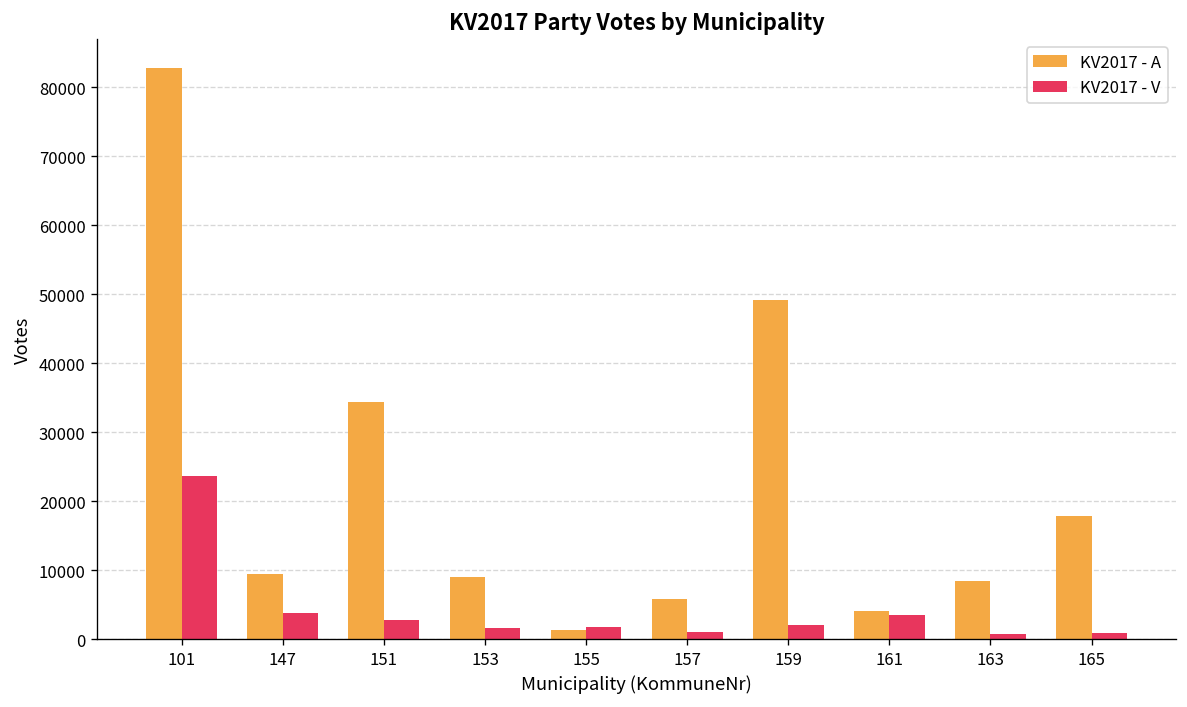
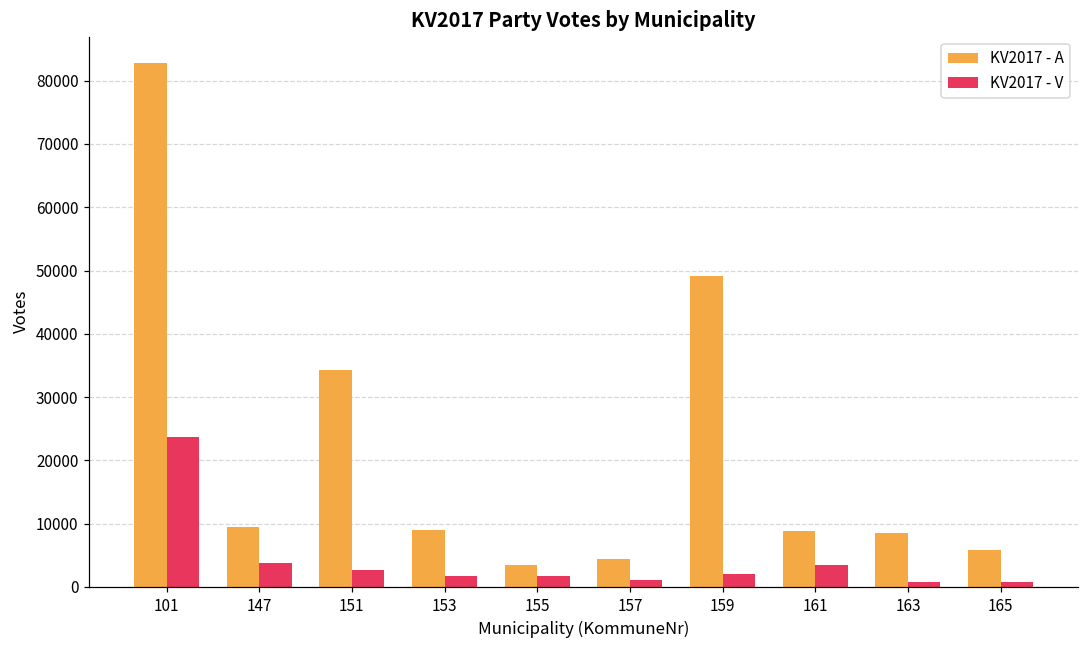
KV2017 - A, 155: 1000 -> 3000
KV2017 - A, 157: 6000 -> 4000
KV2017 - A, 161: 4000 -> 9000
KV2017 - A, 165: 18000 -> 6000
